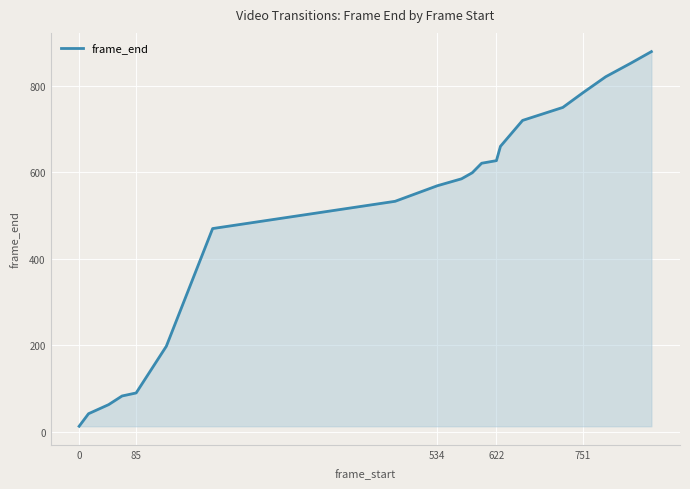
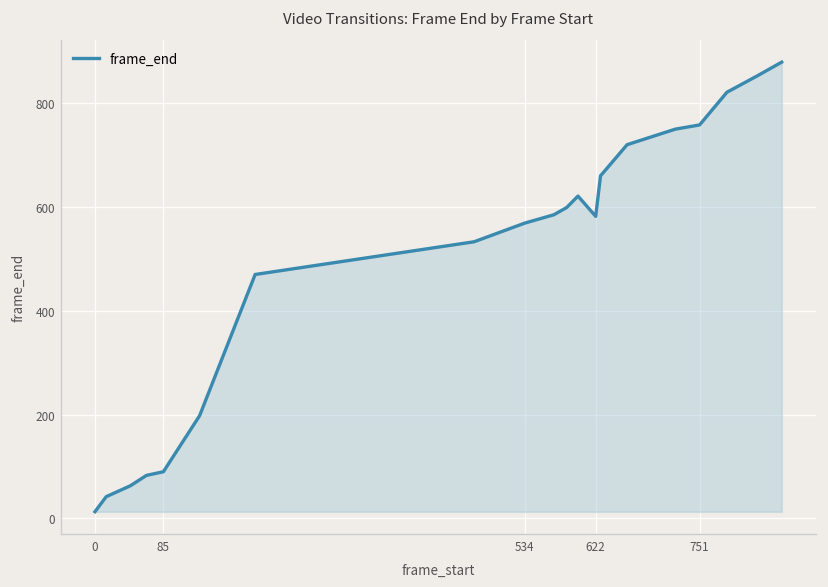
622: 630 -> 580
751: 780 -> 760
